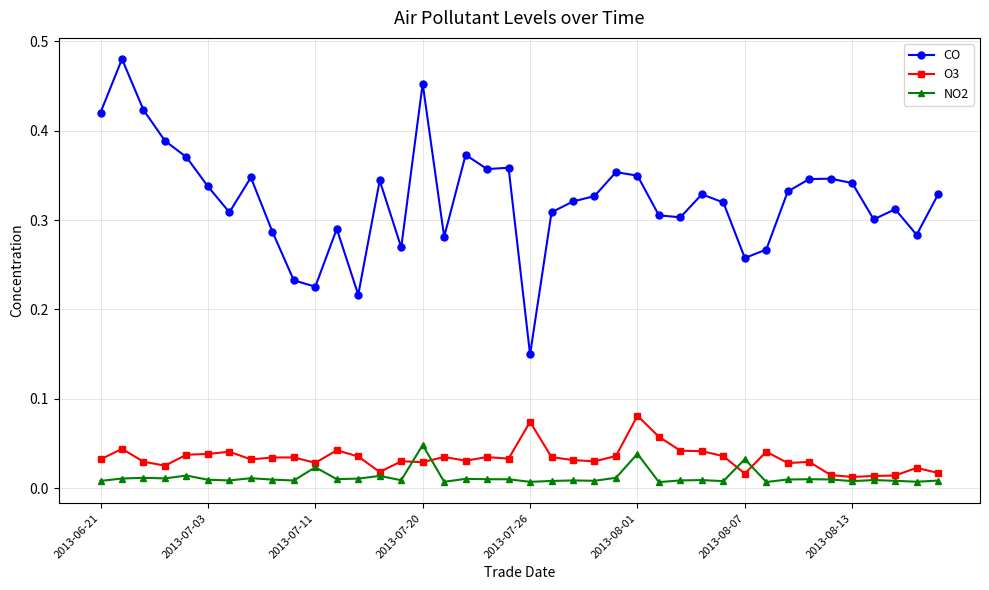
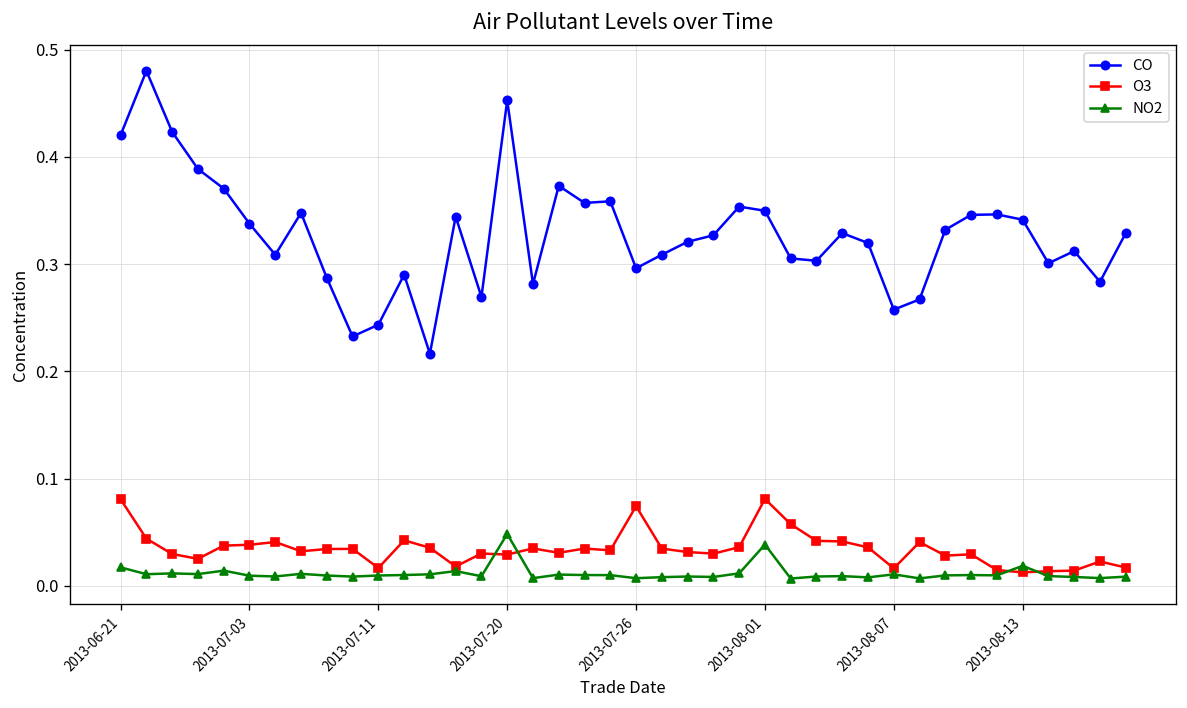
O3, 2013-06-21: 0.03 -> 0.08
NO2, 2013-06-21: 0.01 -> 0.02
CO, 2013-07-11: 0.23 -> 0.24
O3, 2013-07-11: 0.03 -> 0.02
NO2, 2013-07-11: 0.02 -> 0.01
CO, 2013-07-26: 0.15 -> 0.30
NO2, 2013-08-07: 0.03 -> 0.01
NO2, 2013-08-13: 0.01 -> 0.02
